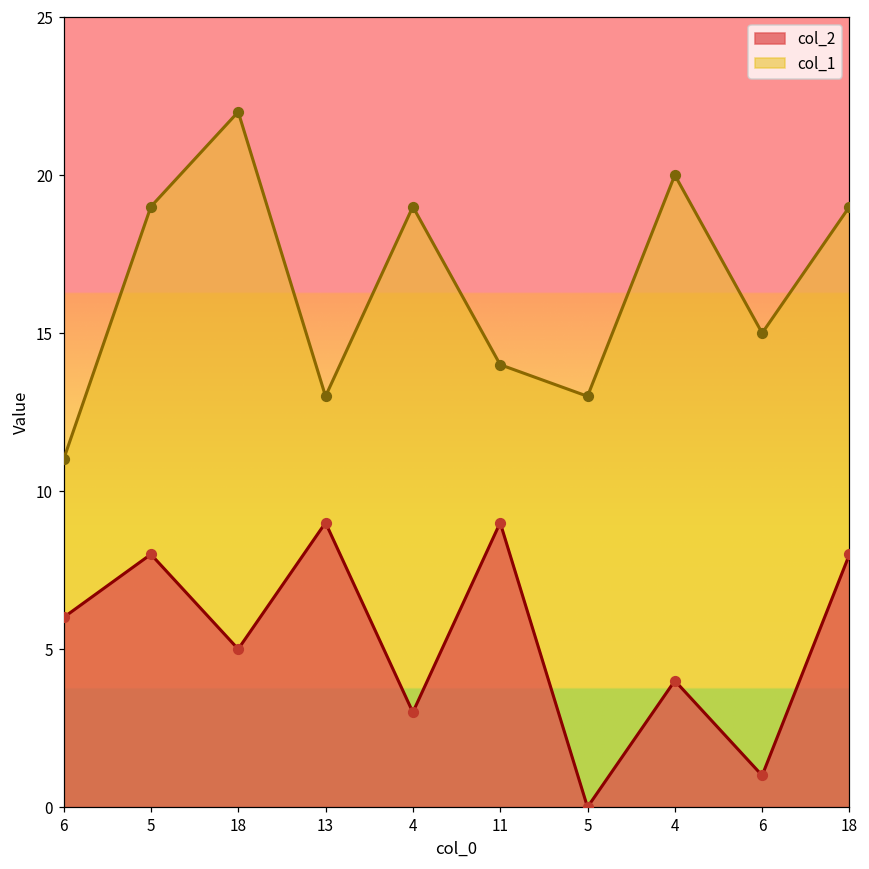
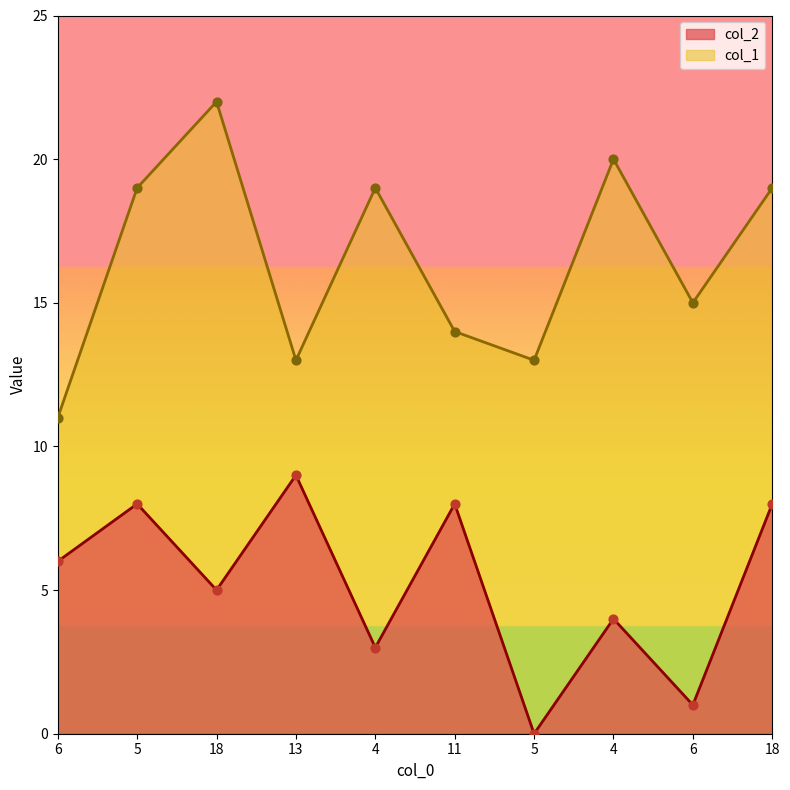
col_2, 11: 9 -> 8
